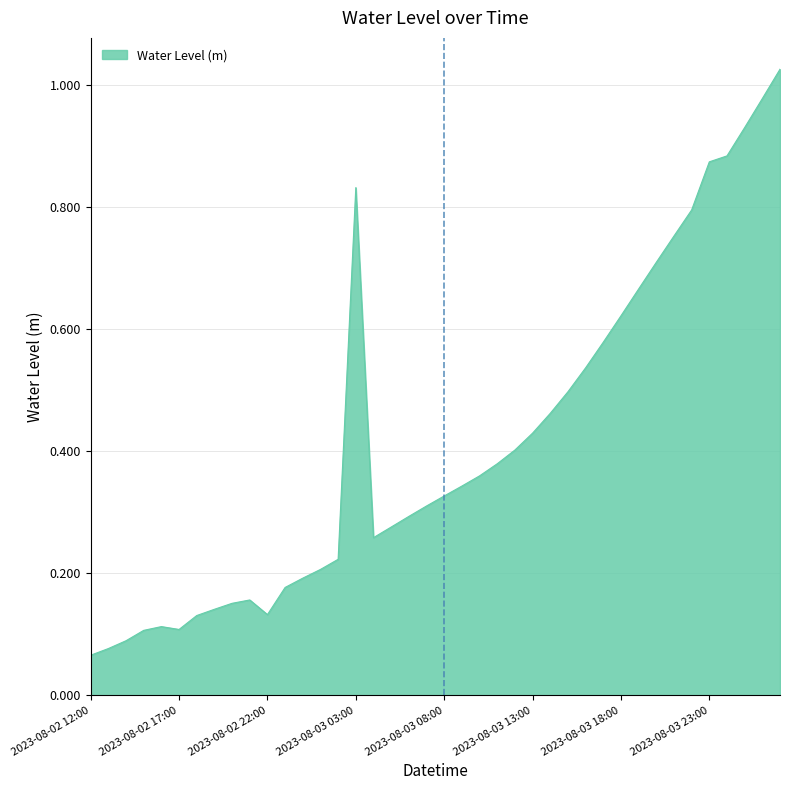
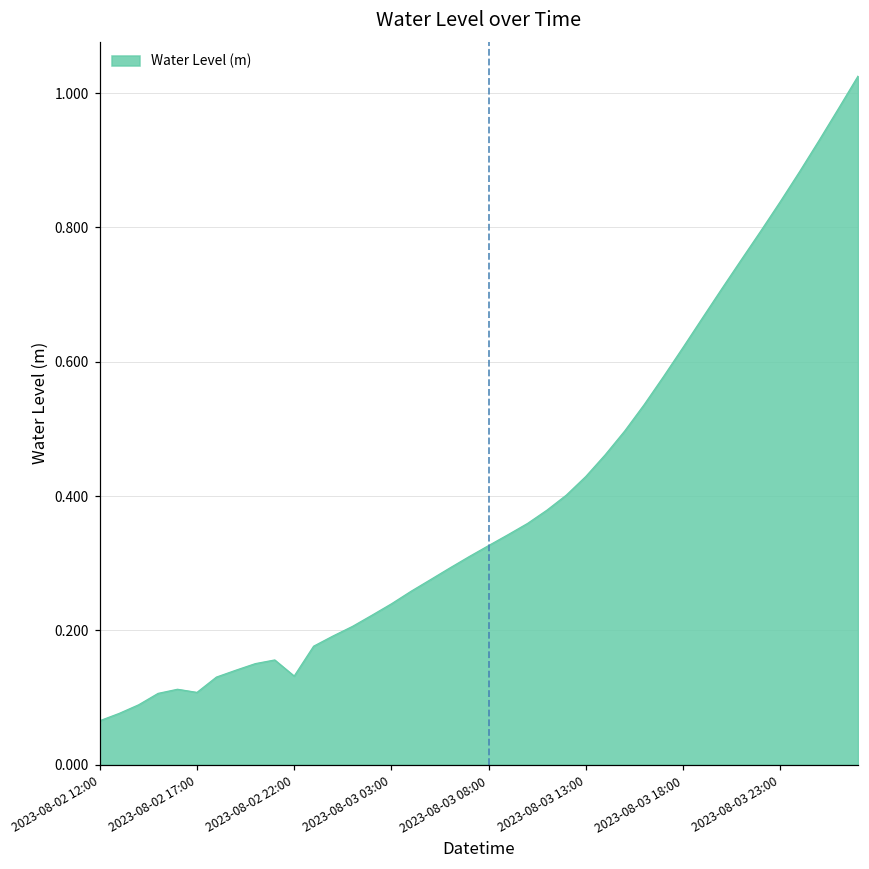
2023-08-03 03:00: 0.83 -> 0.24
2023-08-03 23:00: 0.87 -> 0.84
